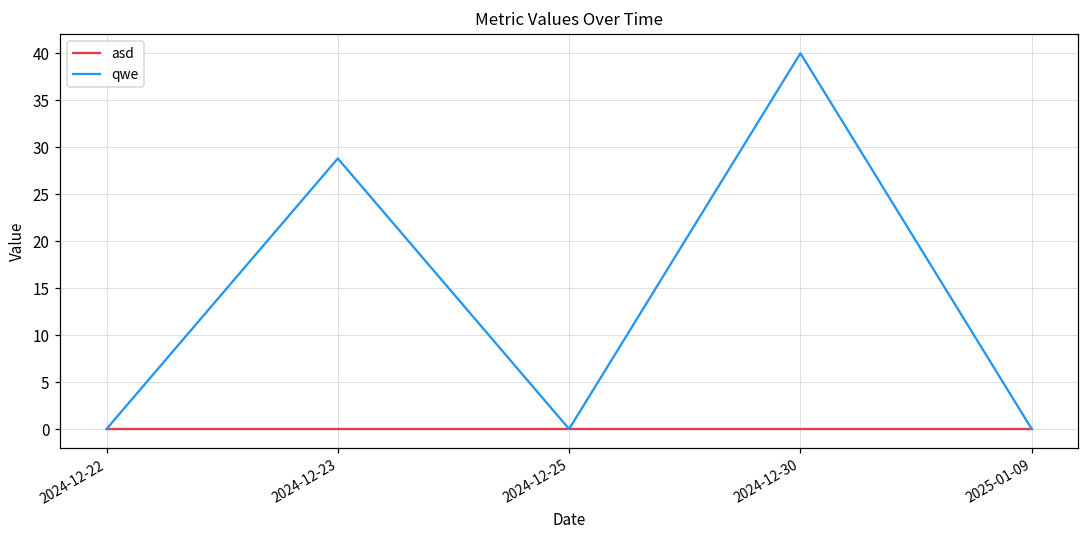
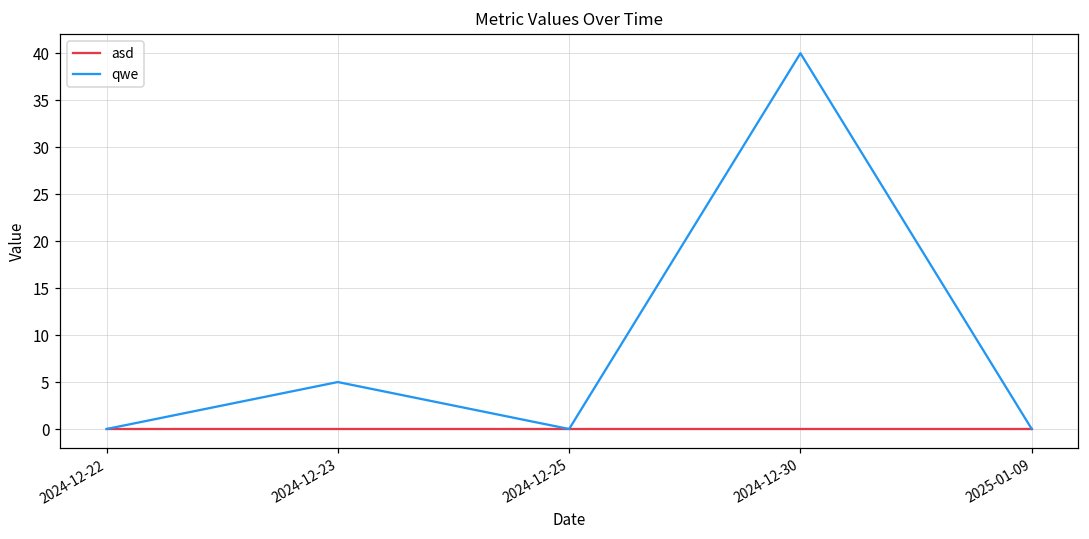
qwe, 2024-12-23: 29 -> 5
